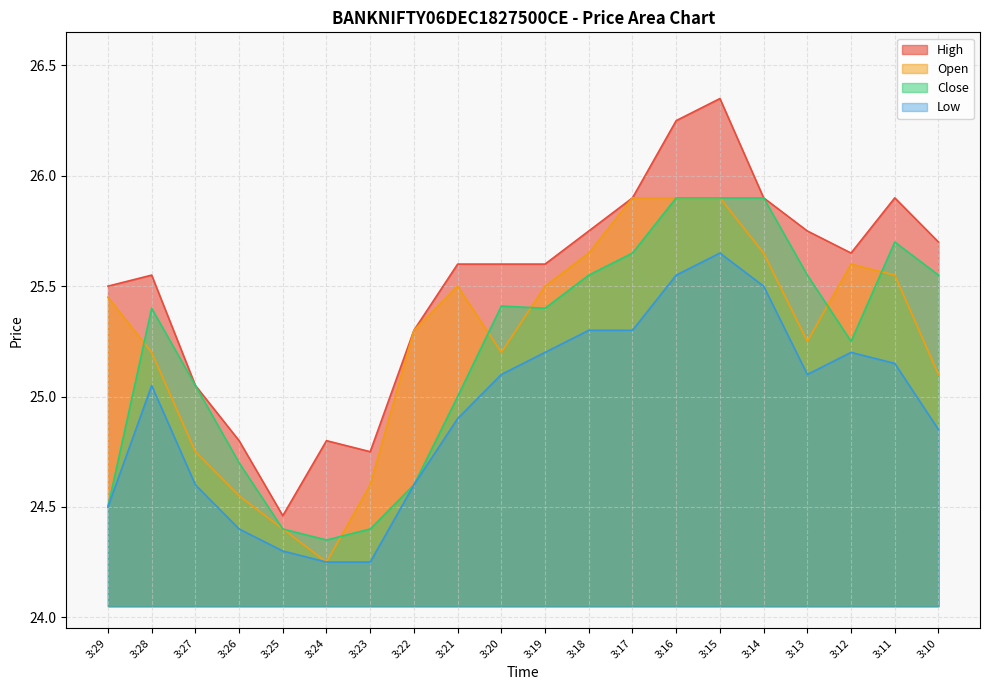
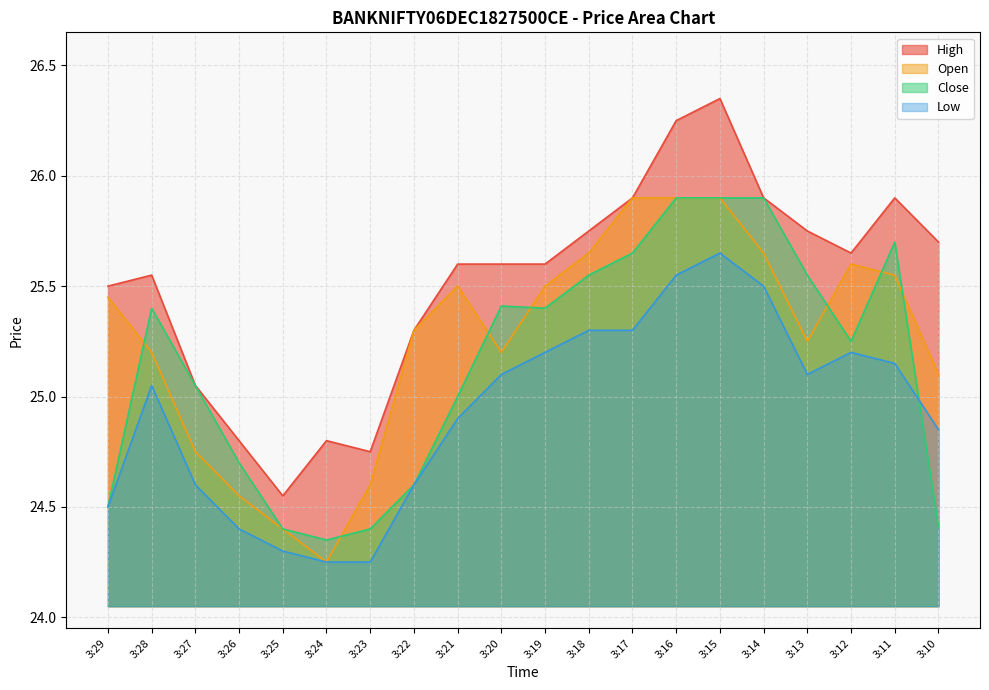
High, 3:25: 24.46 -> 24.55
Close, 3:10: 25.55 -> 24.41
